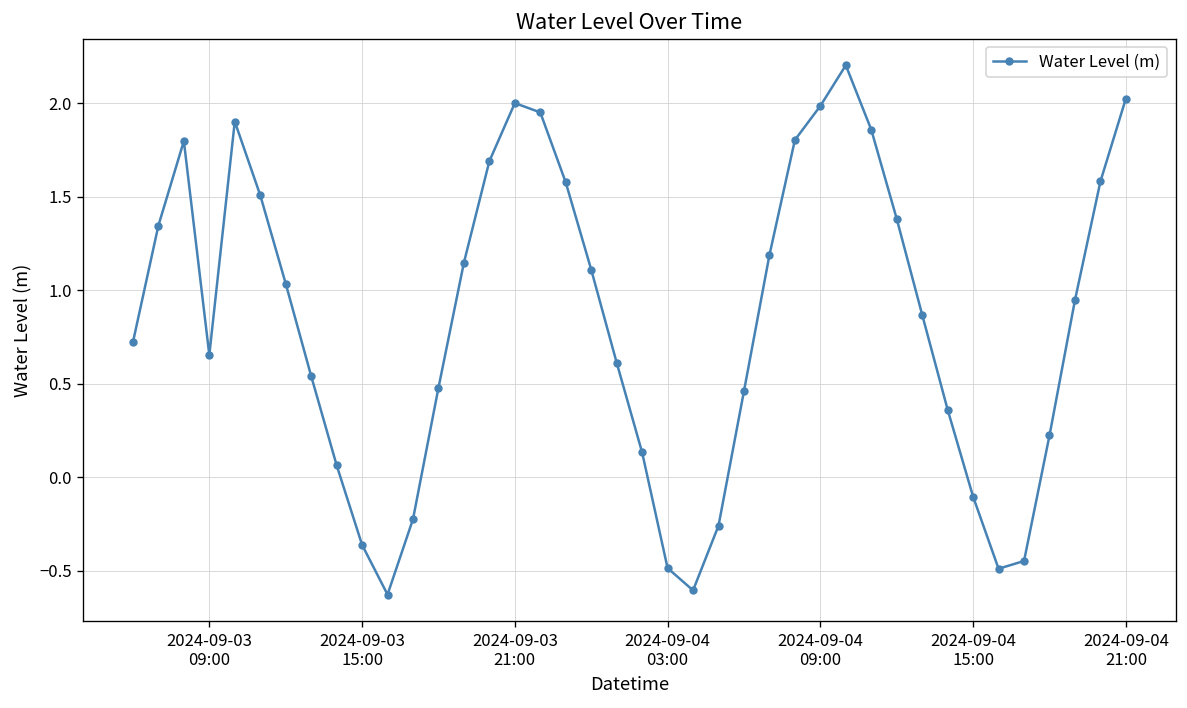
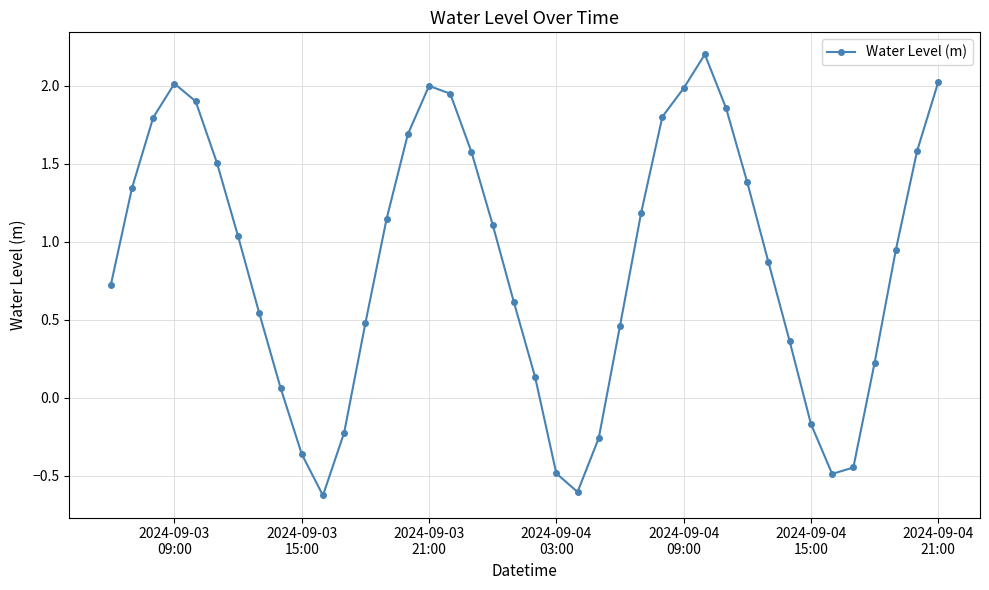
2024-09-03 09:00: 0.65 -> 2.02
2024-09-04 15:00: -0.10 -> -0.17
